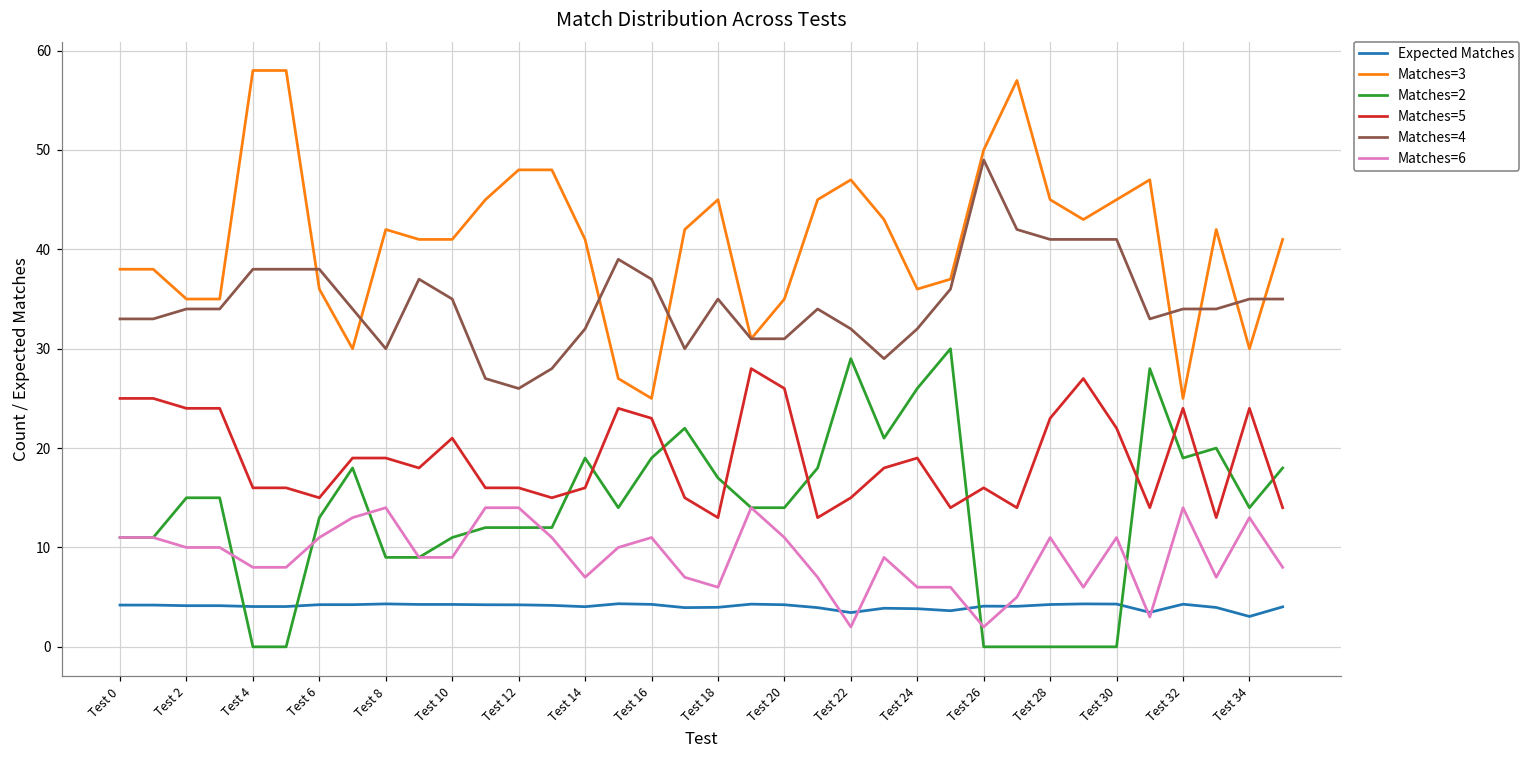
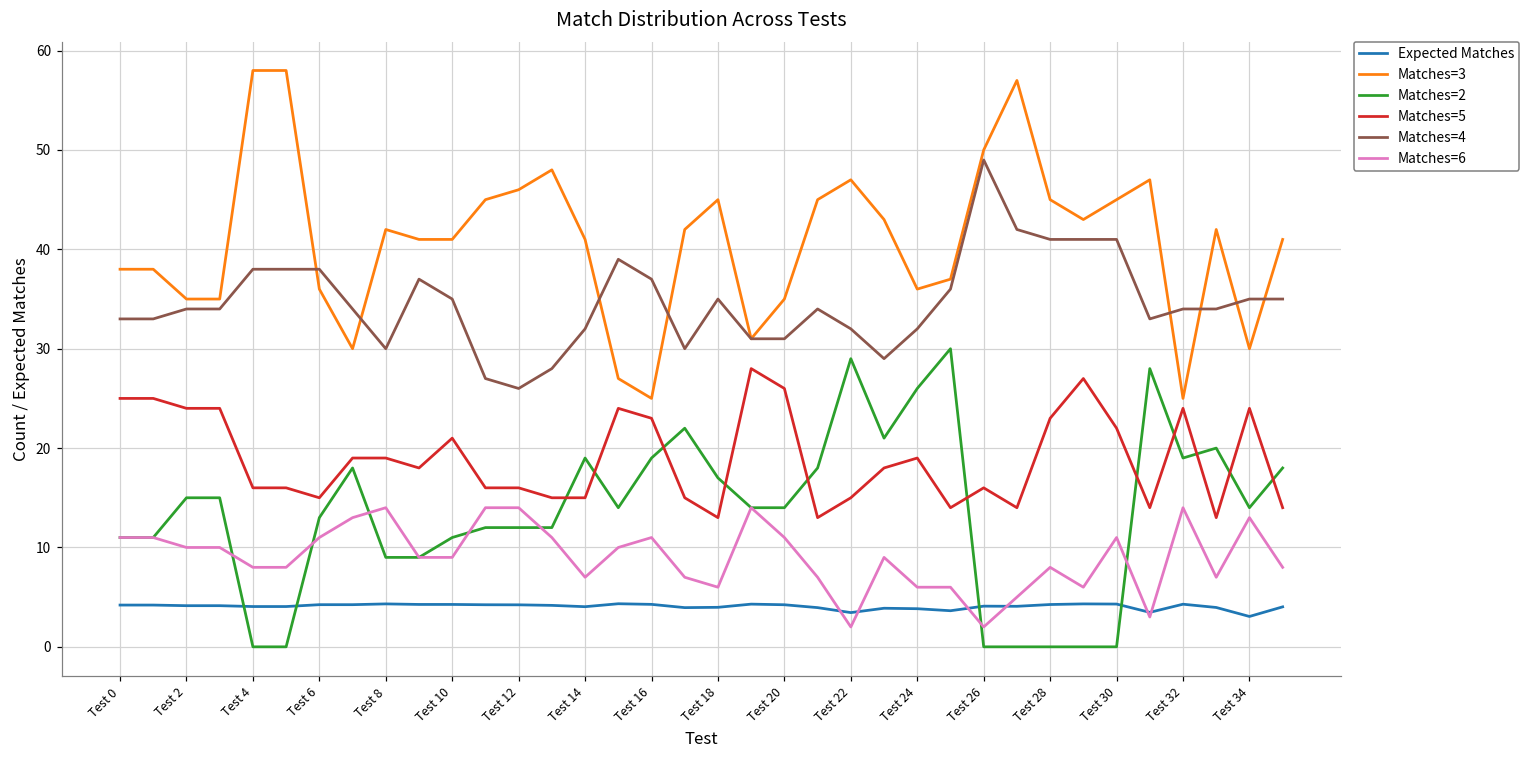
Matches=3, Test 12: 48 -> 46
Matches=5, Test 14: 16 -> 15
Matches=6, Test 28: 11 -> 8
